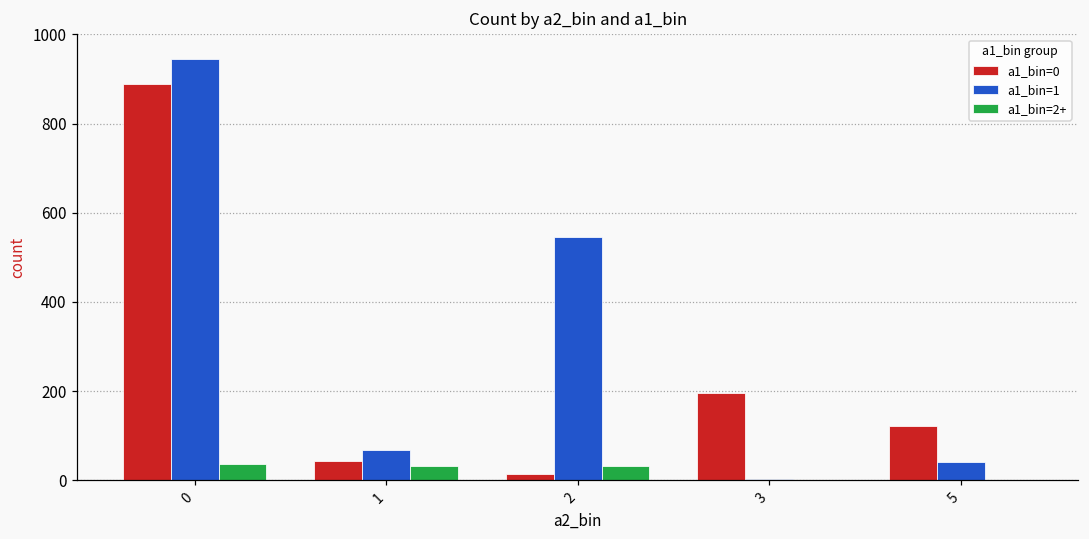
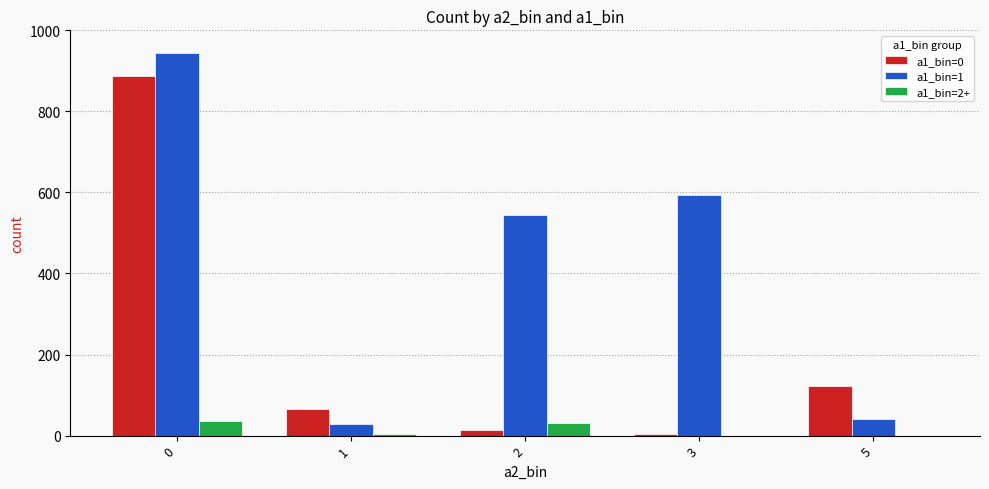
a1_bin=0, 1: 40 -> 70
a1_bin=1, 1: 70 -> 30
a1_bin=2+, 1: 30 -> 10
a1_bin=0, 3: 200 -> 0
a1_bin=1, 3: 0 -> 590
